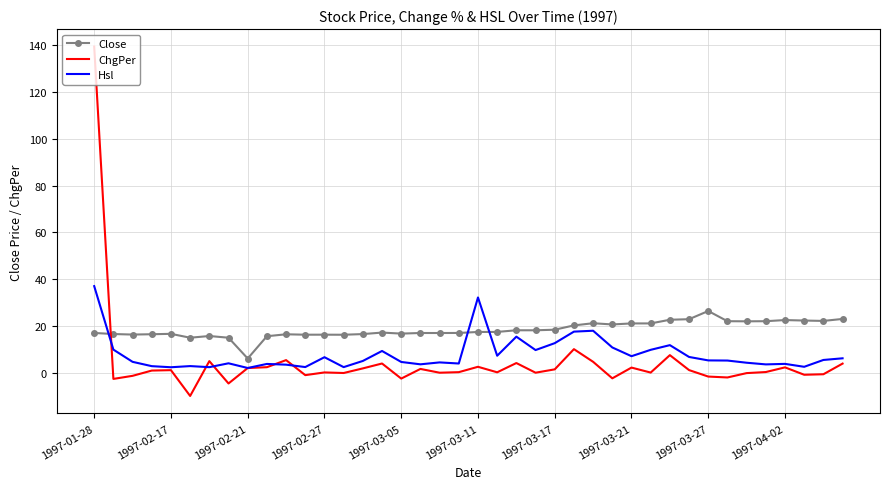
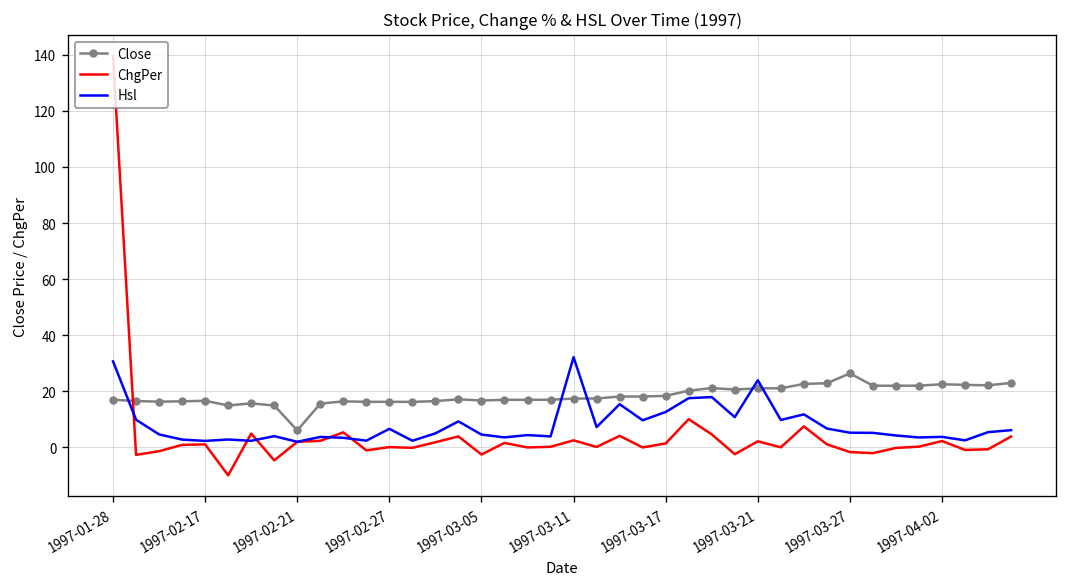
Hsl, 1997-01-28: 37 -> 31
Hsl, 1997-03-21: 7 -> 24
